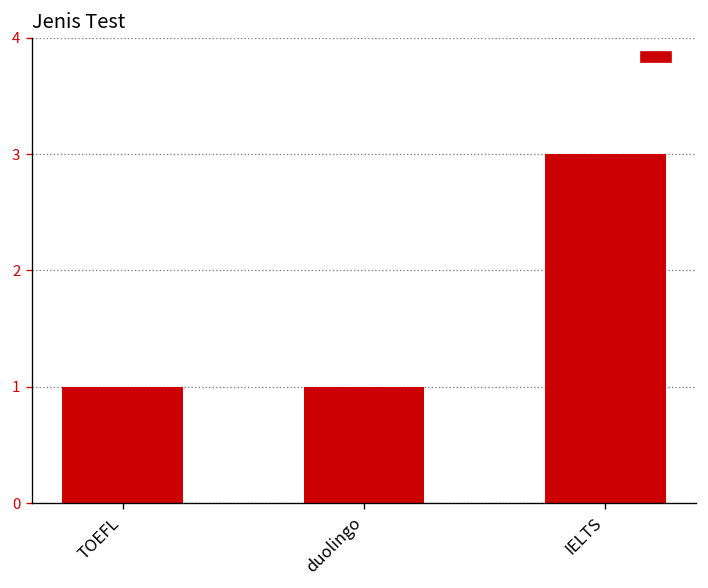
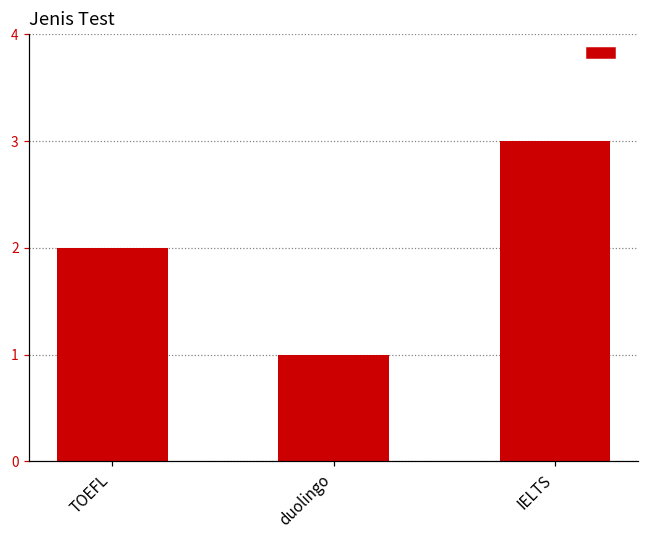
TOEFL: 1 -> 2
